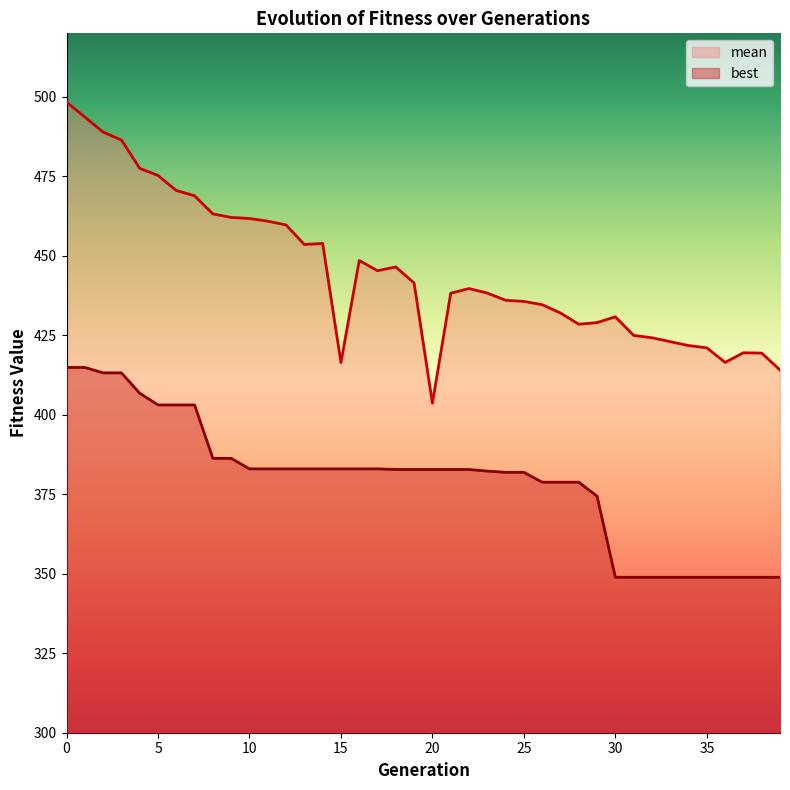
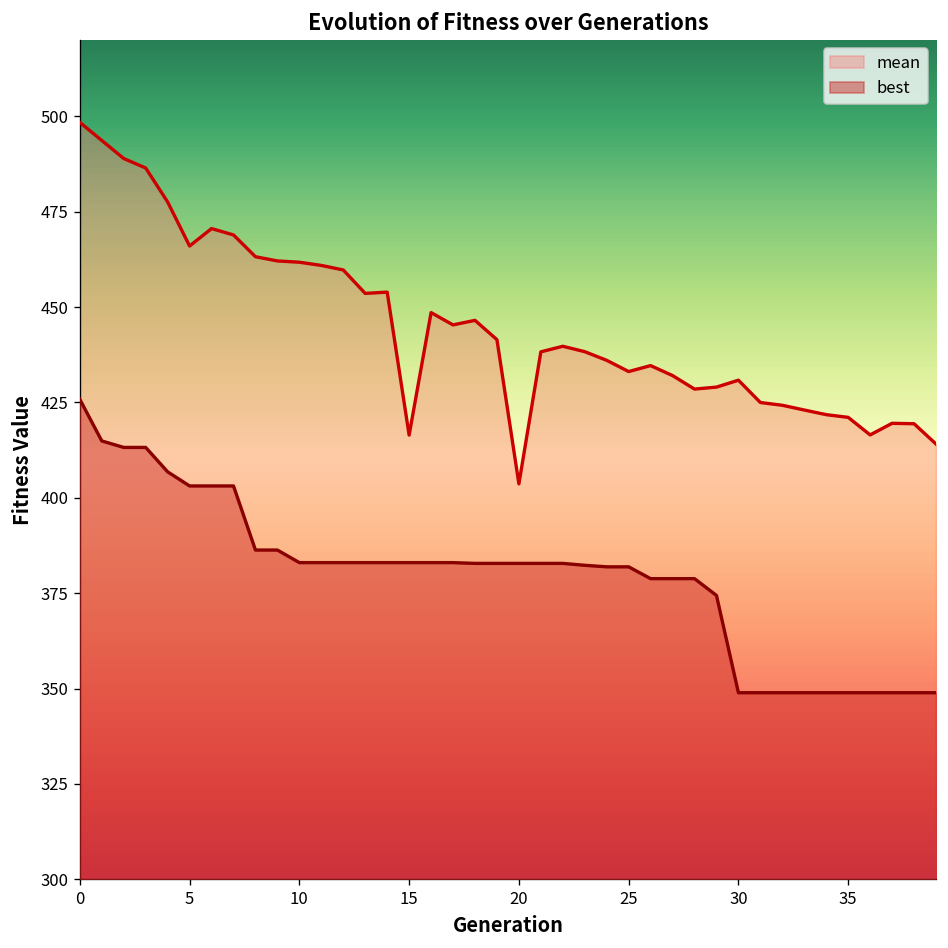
best, 0: 415 -> 426
mean, 5: 475 -> 466
mean, 25: 436 -> 433
